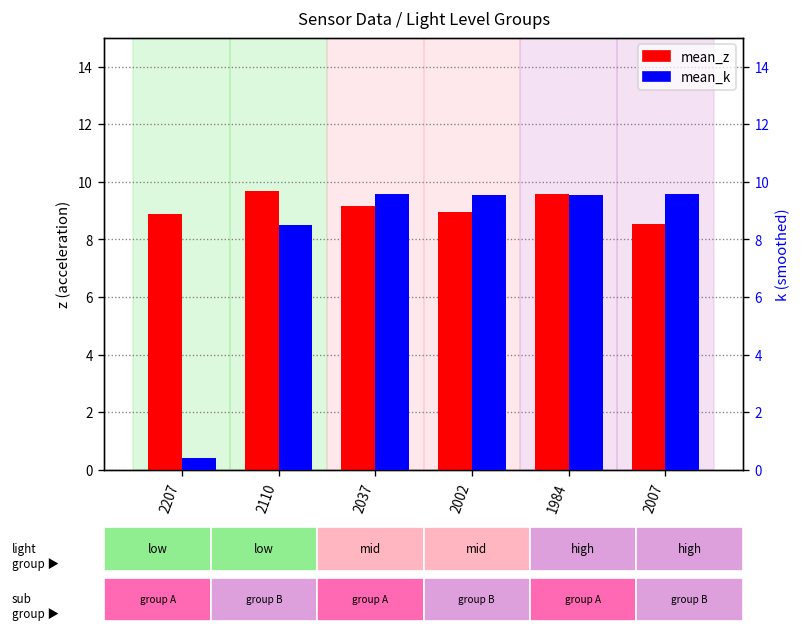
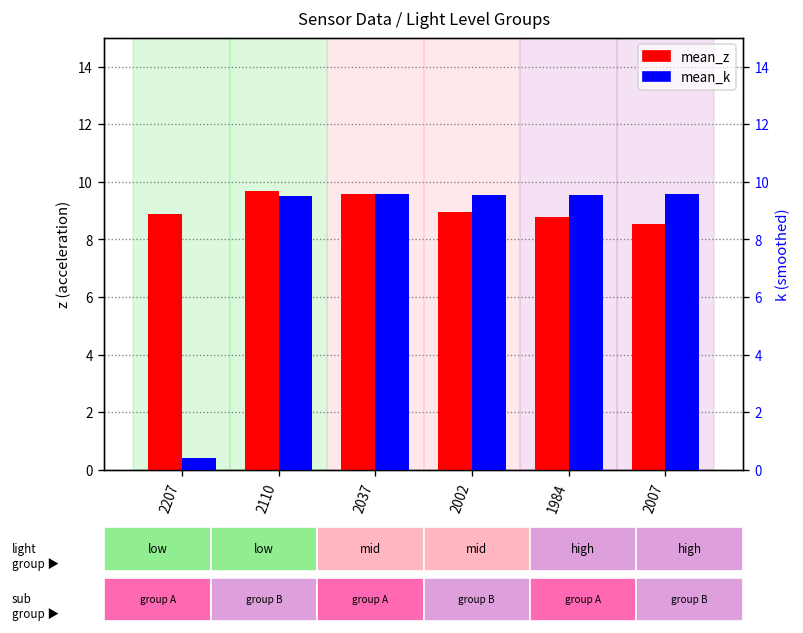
mean_z, 2037: 9.2 -> 9.6
mean_z, 1984: 9.6 -> 8.8
mean_k, 2110: 8.5 -> 9.5
